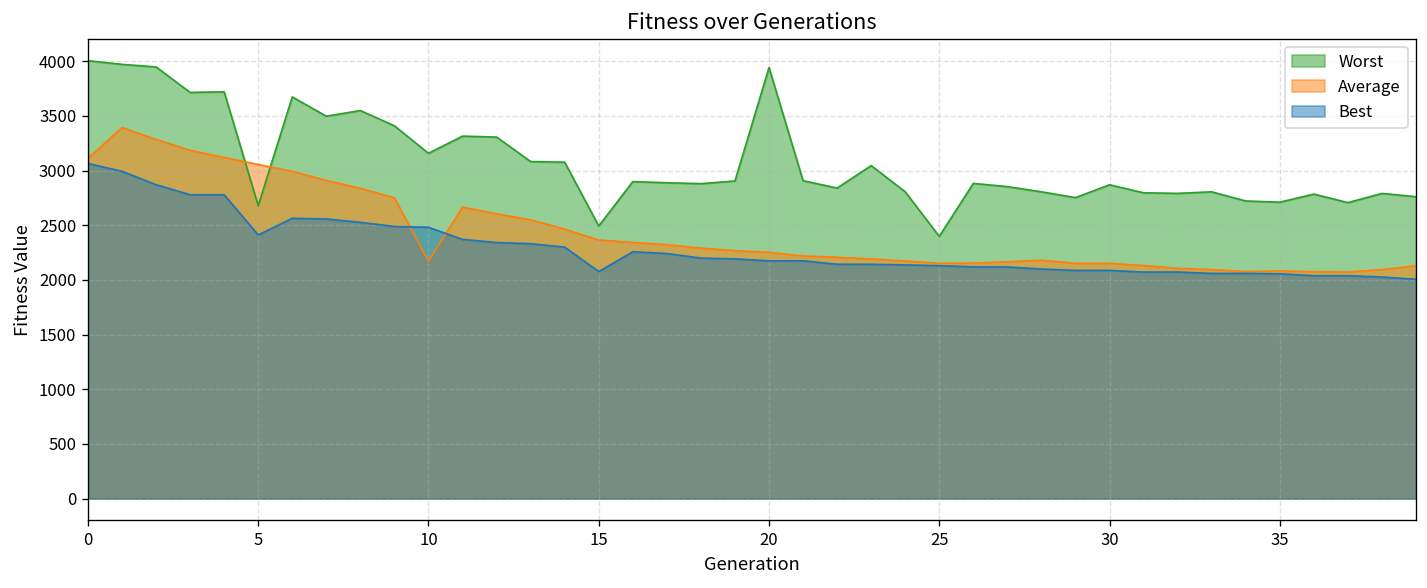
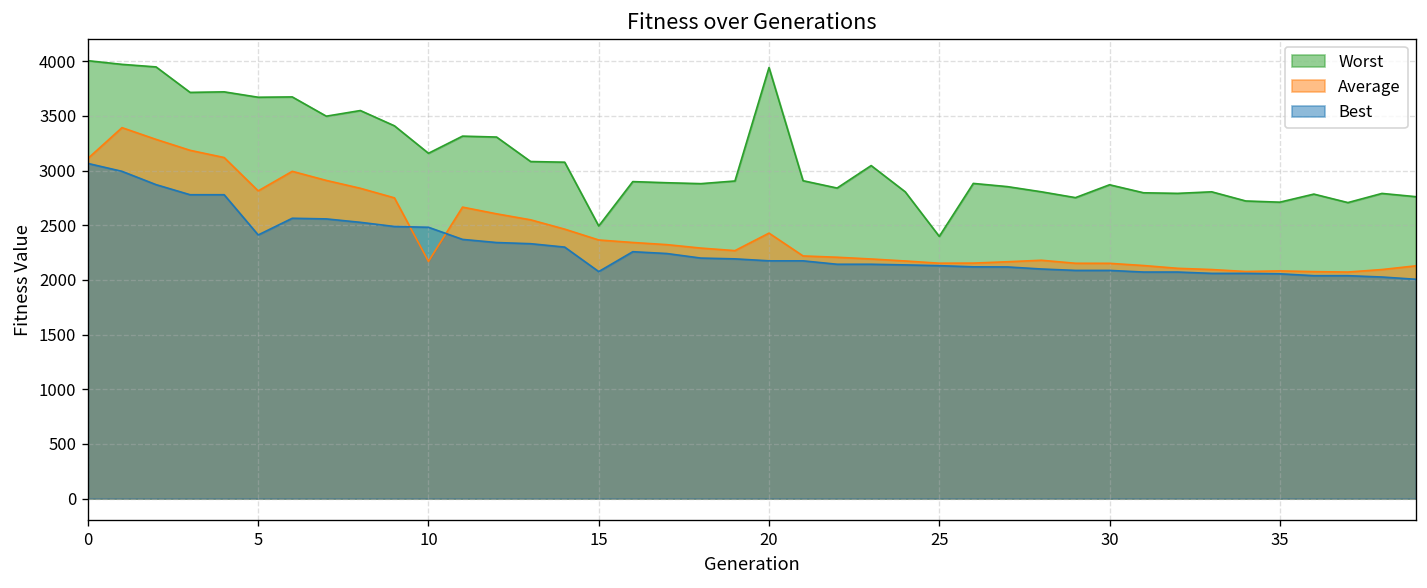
Worst, 5: 2700 -> 3700
Average, 5: 3100 -> 2800
Average, 20: 2300 -> 2400
